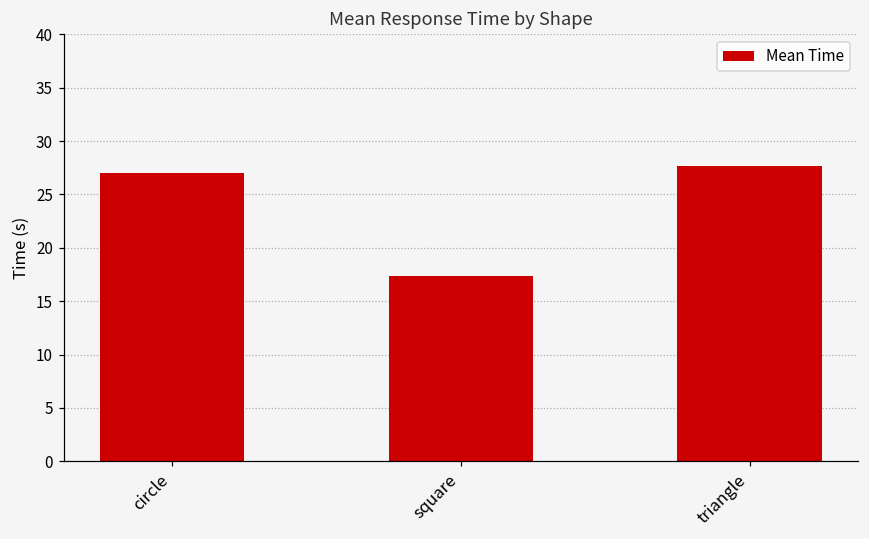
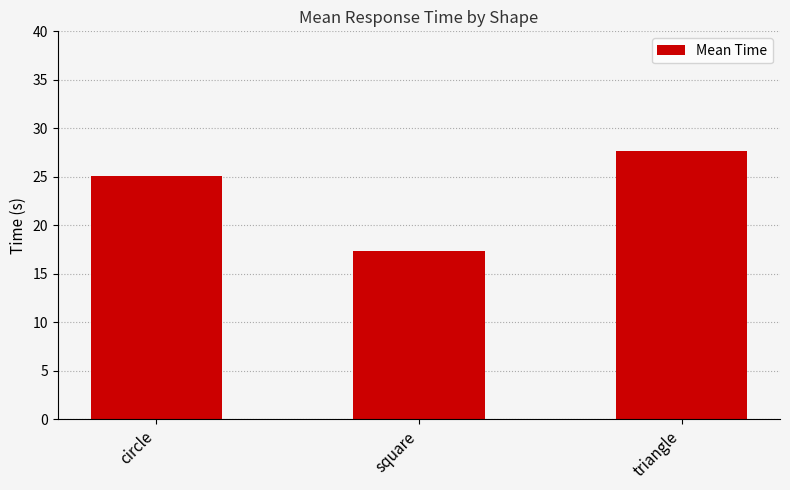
circle: 27 -> 25
